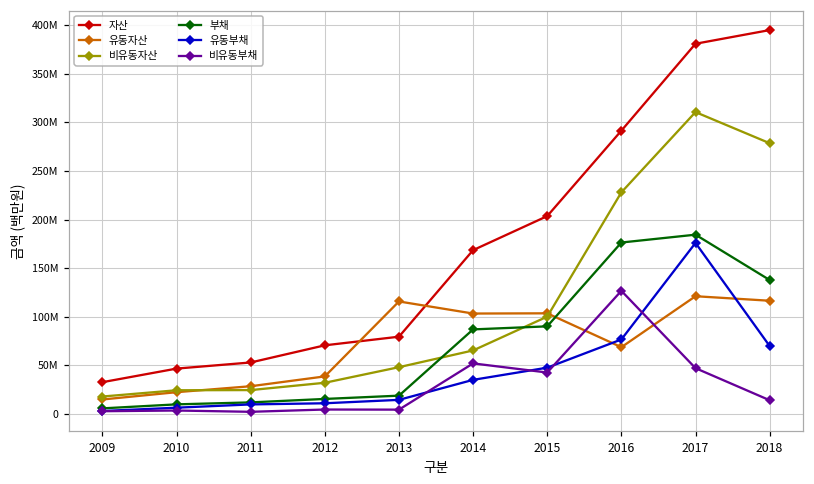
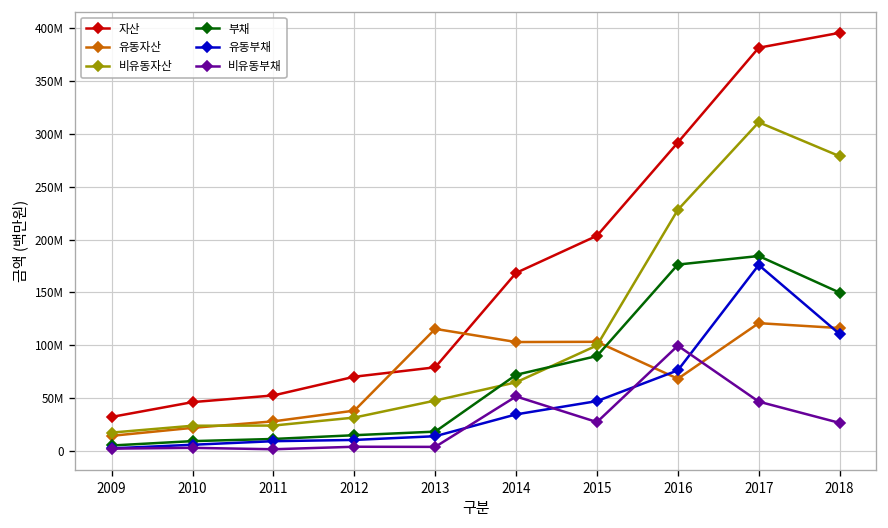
부채, 2014: 90000000 -> 70000000
비유동부채, 2015: 40000000 -> 30000000
비유동부채, 2016: 130000000 -> 100000000
부채, 2018: 140000000 -> 150000000
유동부채, 2018: 70000000 -> 110000000
비유동부채, 2018: 10000000 -> 30000000
